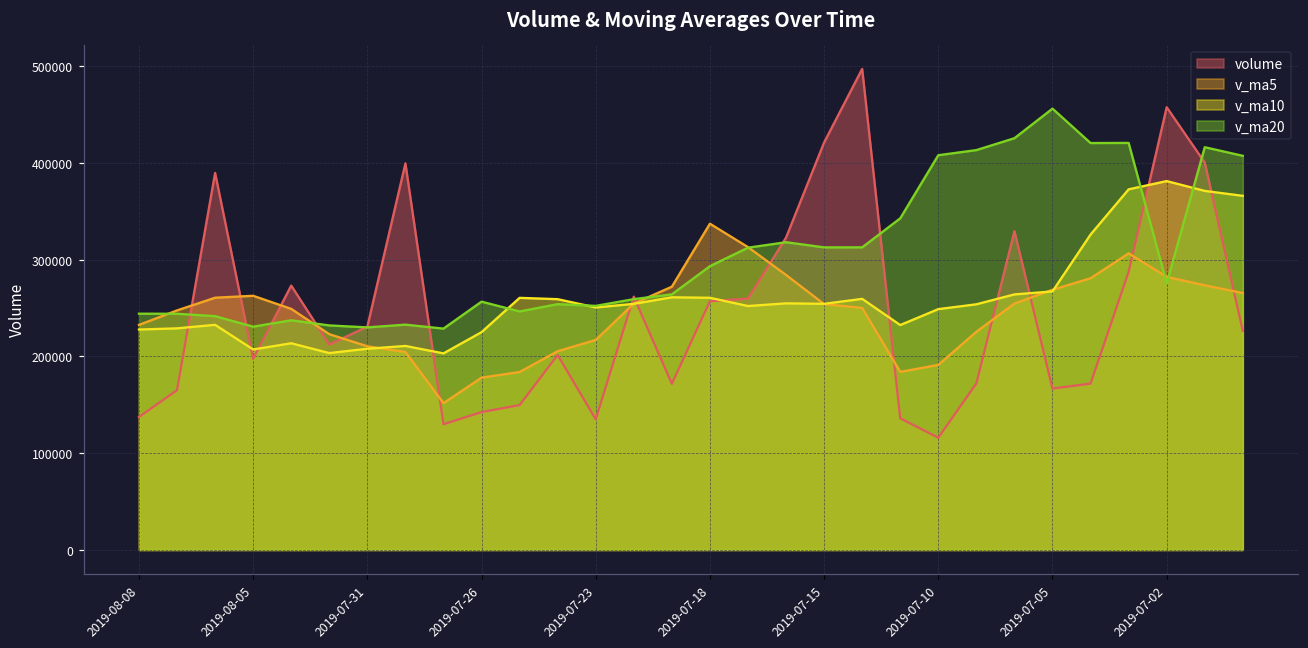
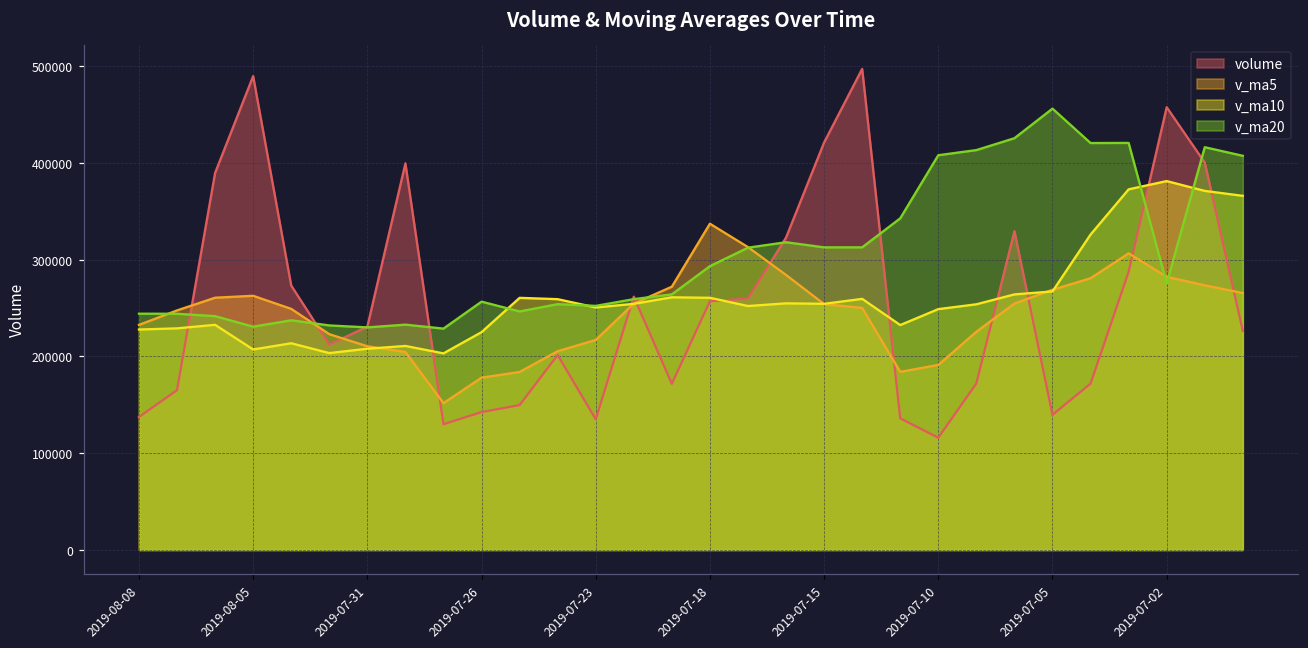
volume, 2019-08-05: 200000 -> 490000
volume, 2019-07-05: 170000 -> 140000
